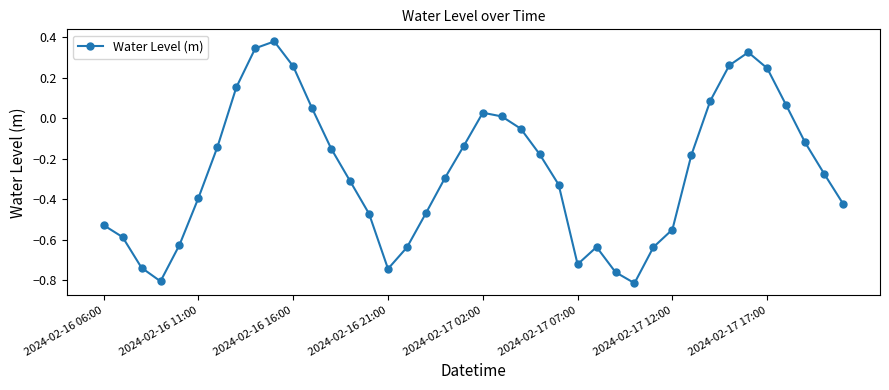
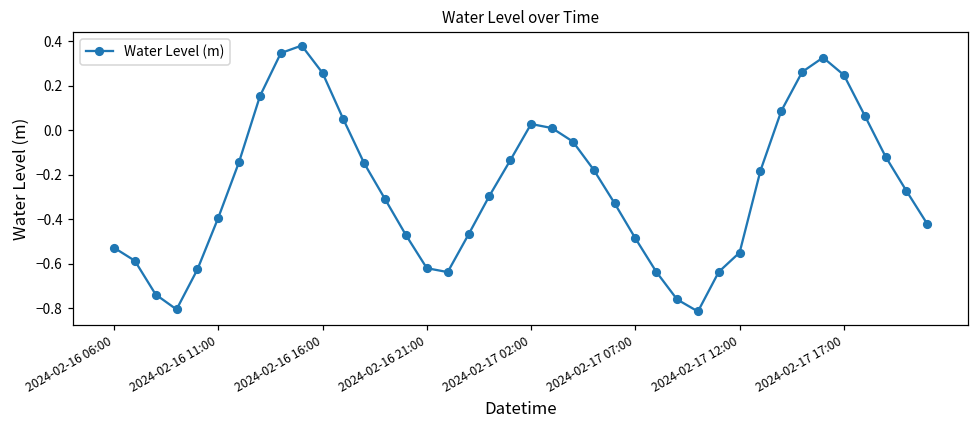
2024-02-16 21:00: -0.74 -> -0.62
2024-02-17 07:00: -0.72 -> -0.49
